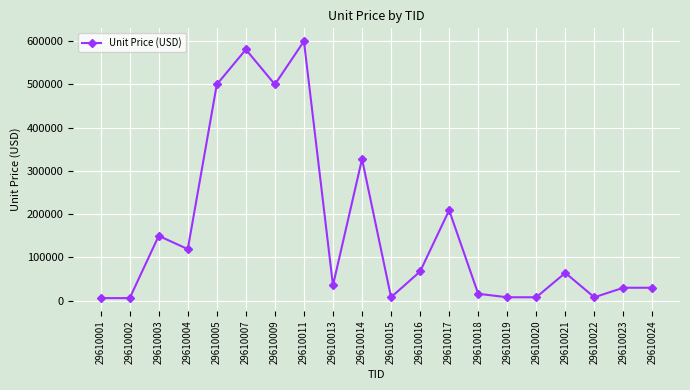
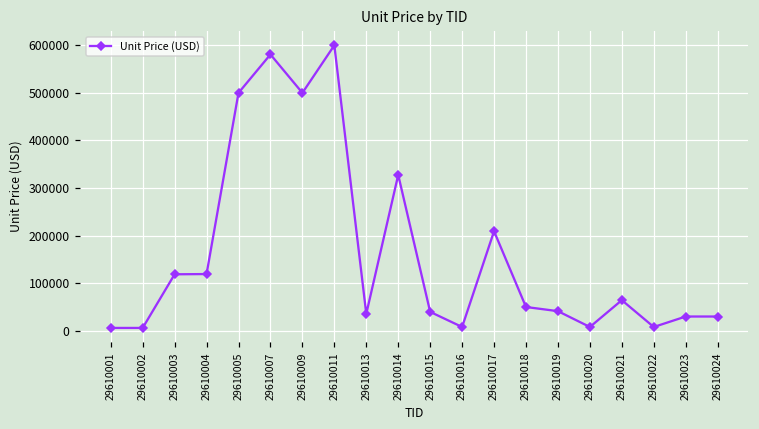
29610003: 150000 -> 120000
29610015: 10000 -> 40000
29610016: 70000 -> 10000
29610018: 20000 -> 50000
29610019: 10000 -> 40000
